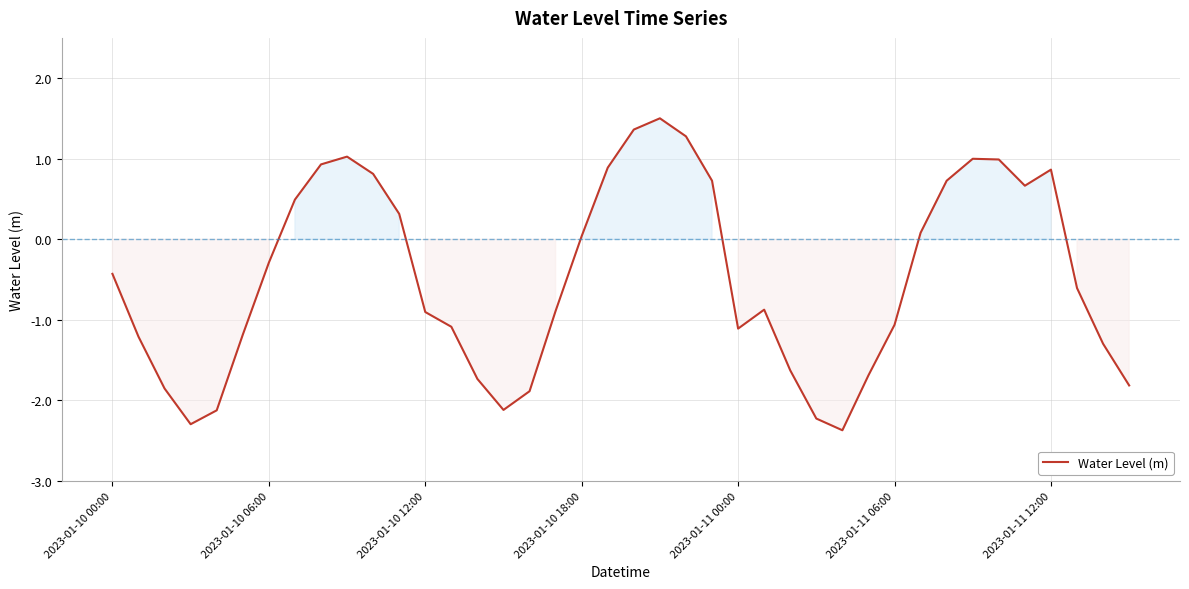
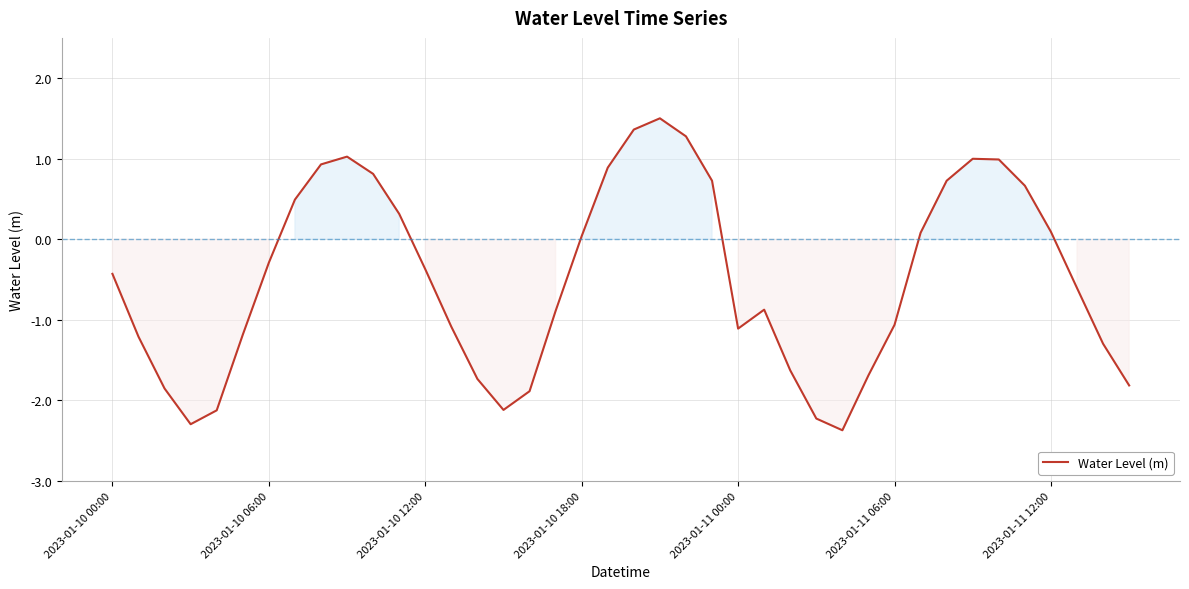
2023-01-10 12:00: -0.9 -> -0.4
2023-01-11 12:00: 0.9 -> 0.1
